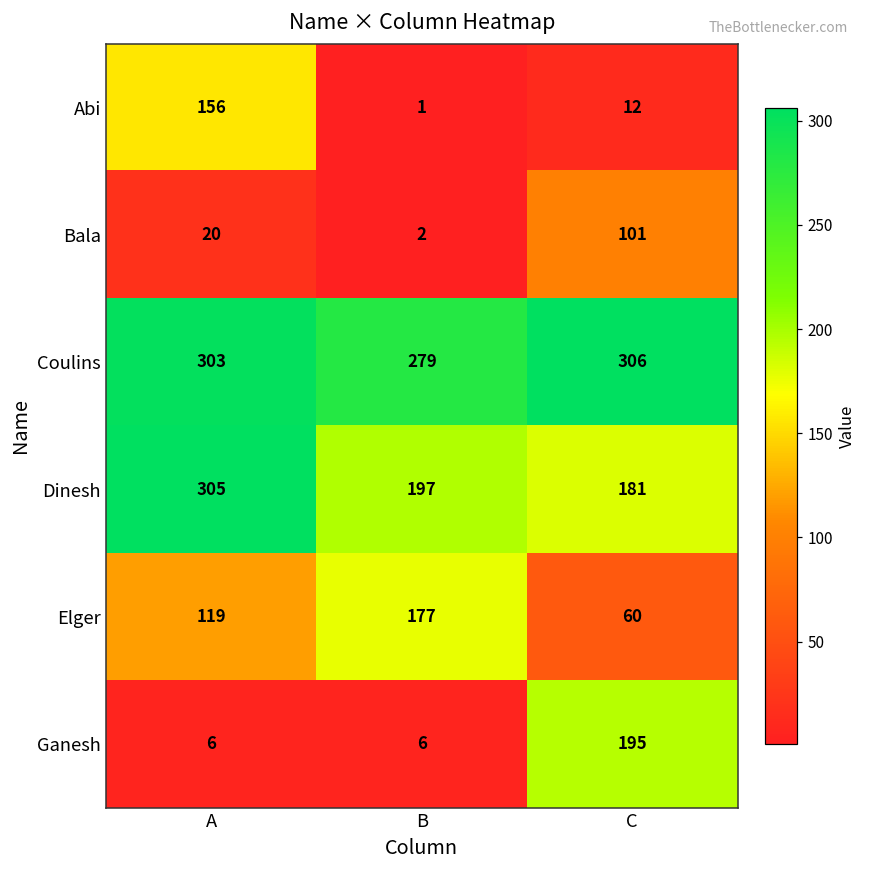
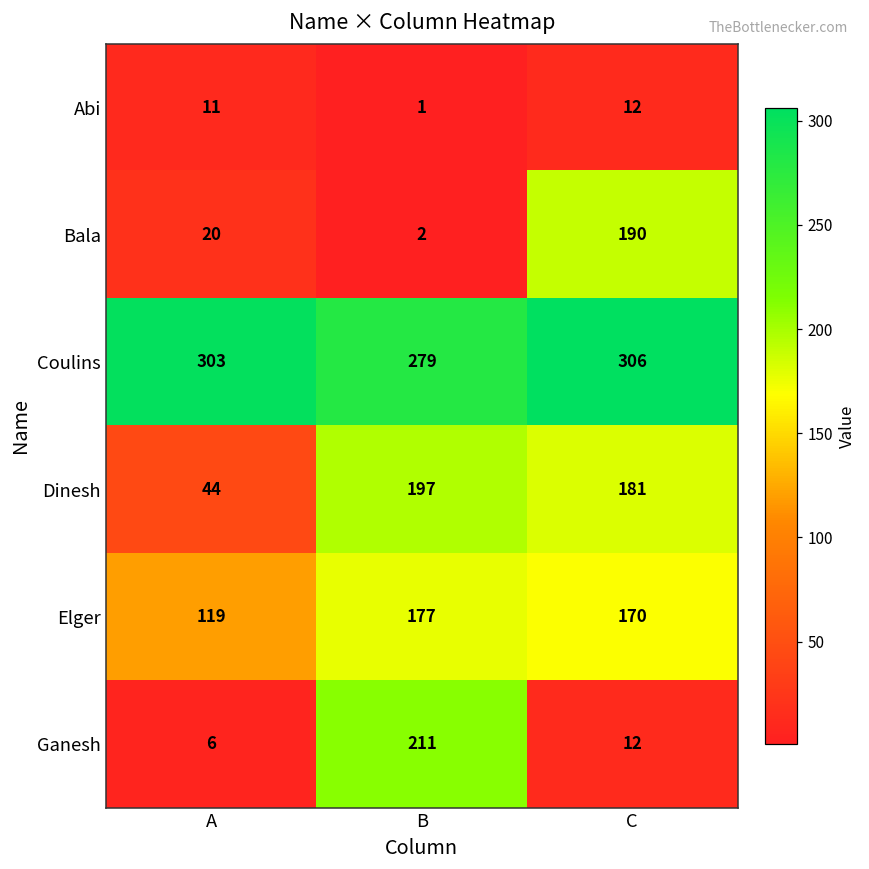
Abi, A: 156 -> 11
Bala, C: 101 -> 190
Dinesh, A: 305 -> 44
Elger, C: 60 -> 170
Ganesh, B: 6 -> 211
Ganesh, C: 195 -> 12
